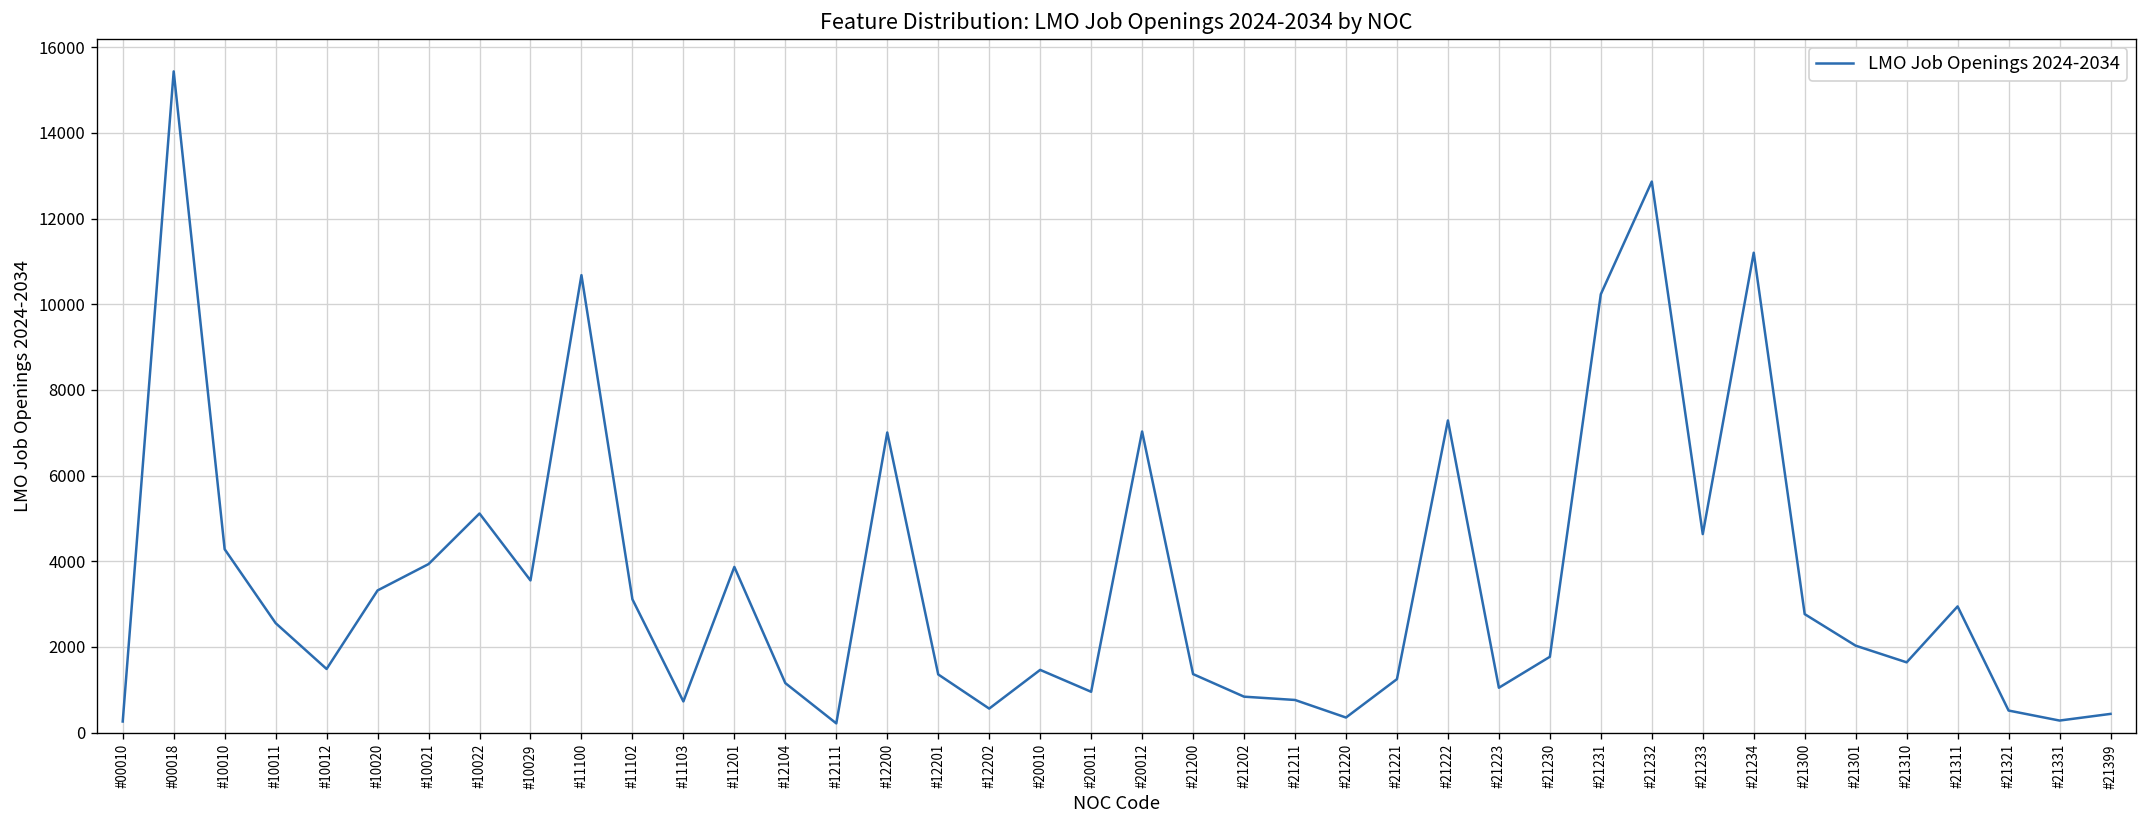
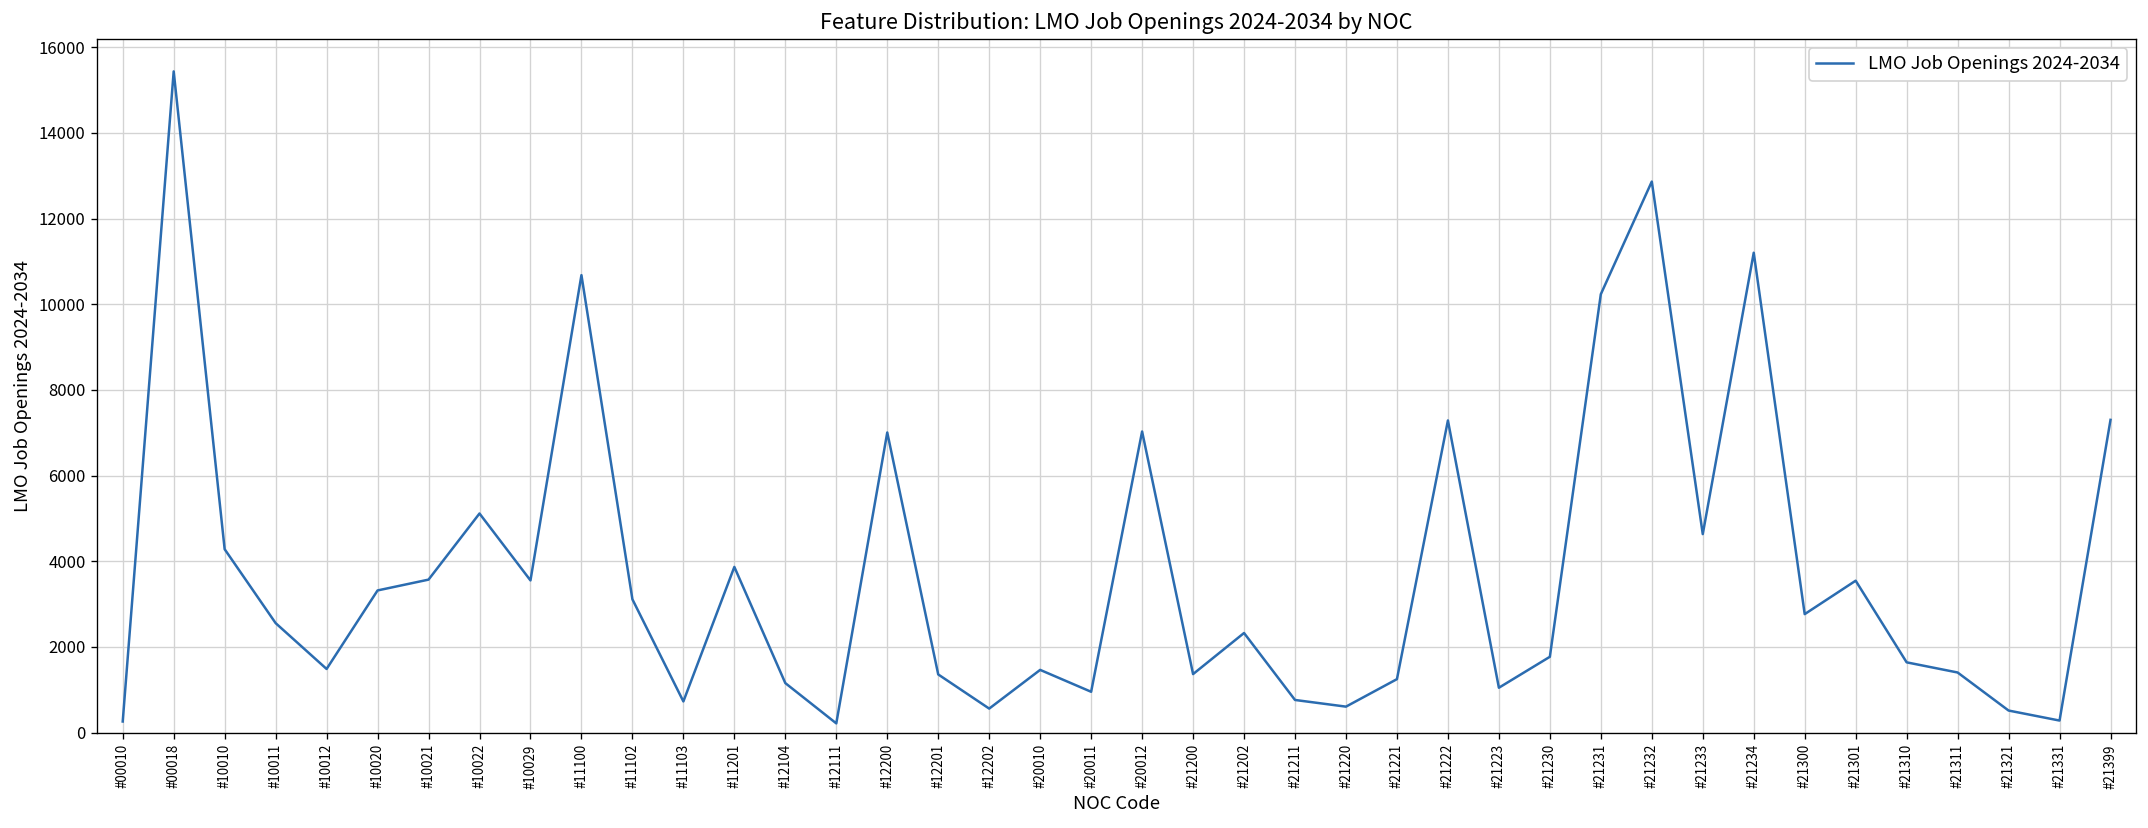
#10021: 3900 -> 3600
#21202: 800 -> 2300
#21220: 400 -> 600
#21301: 2000 -> 3500
#21311: 2900 -> 1400
#21399: 400 -> 7300
